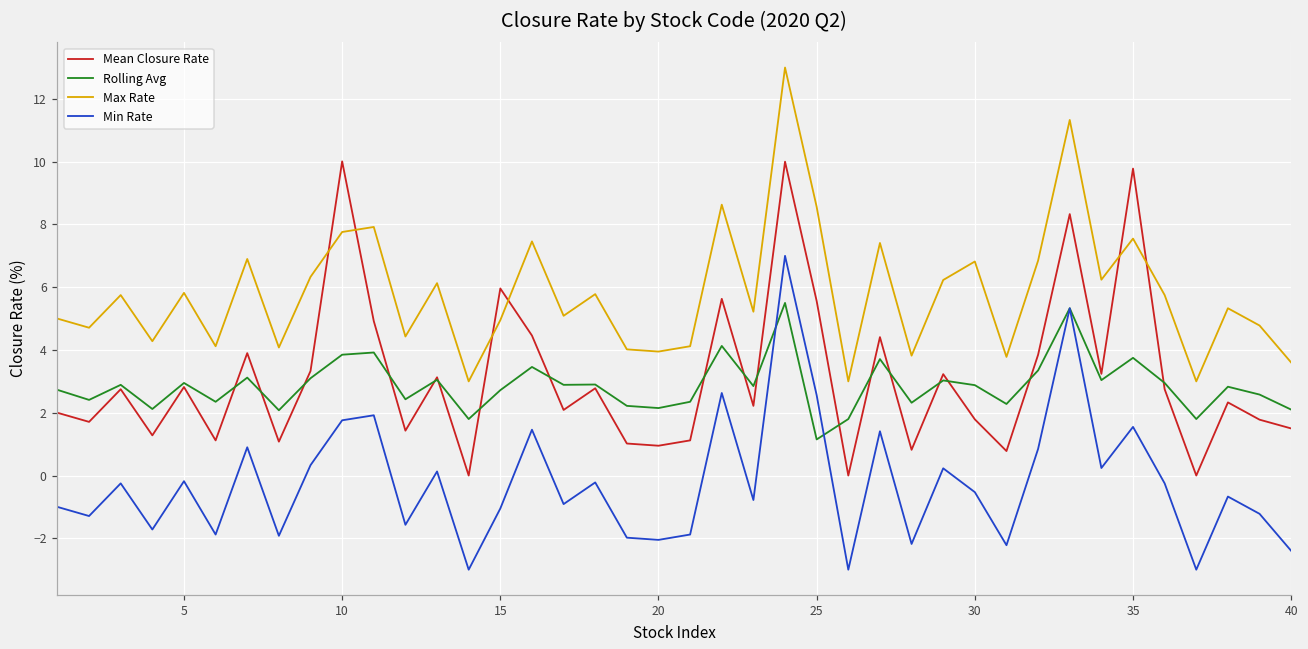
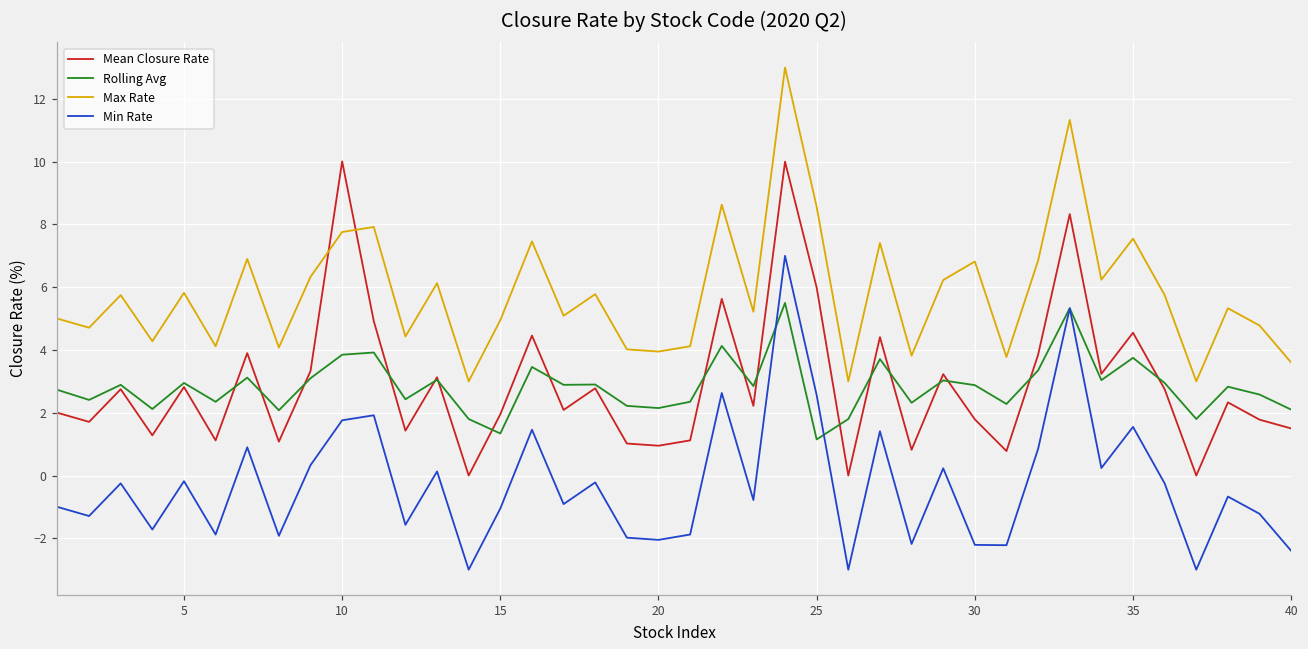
Mean Closure Rate, 15: 6.0 -> 2.0
Rolling Avg, 15: 2.7 -> 1.3
Mean Closure Rate, 25: 5.6 -> 6.0
Min Rate, 30: -0.5 -> -2.2
Mean Closure Rate, 35: 9.8 -> 4.6
